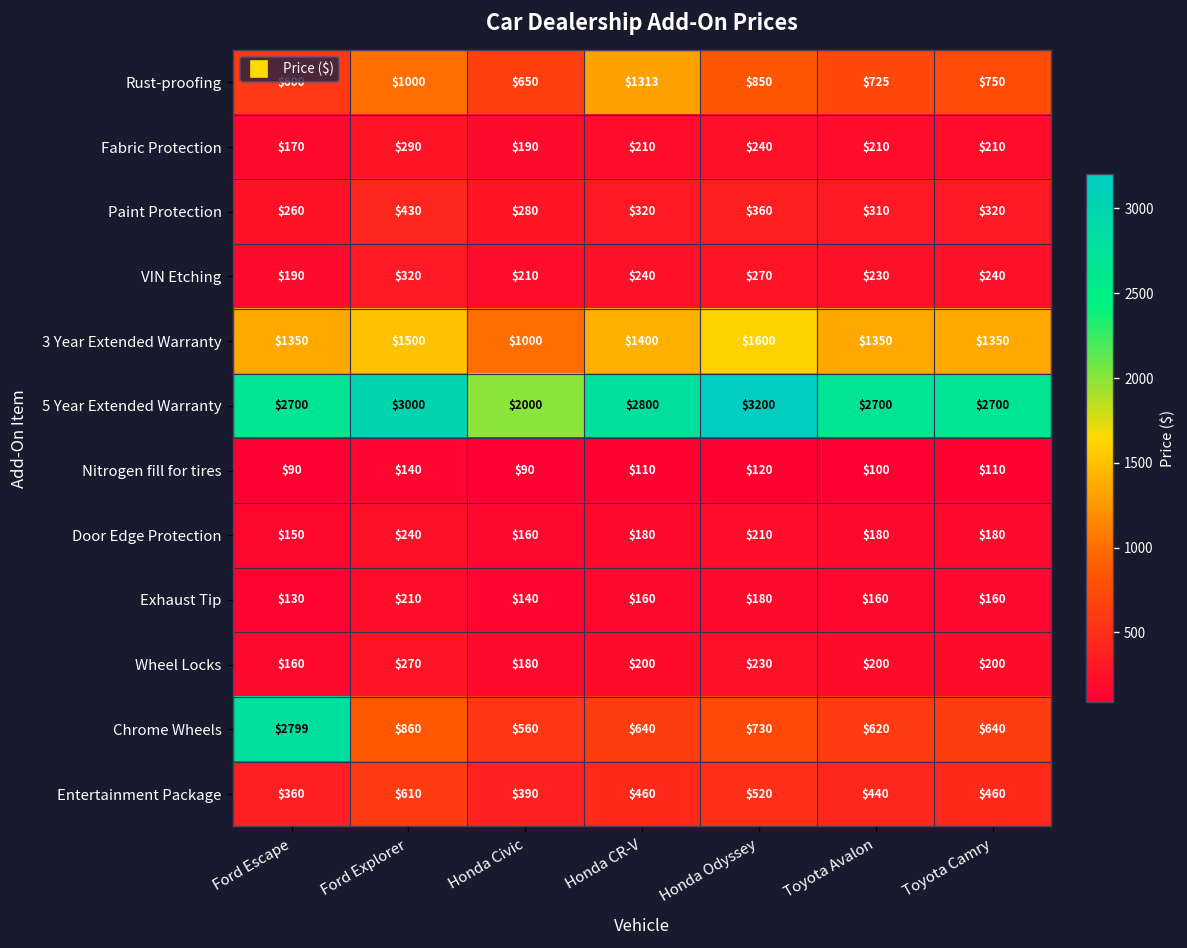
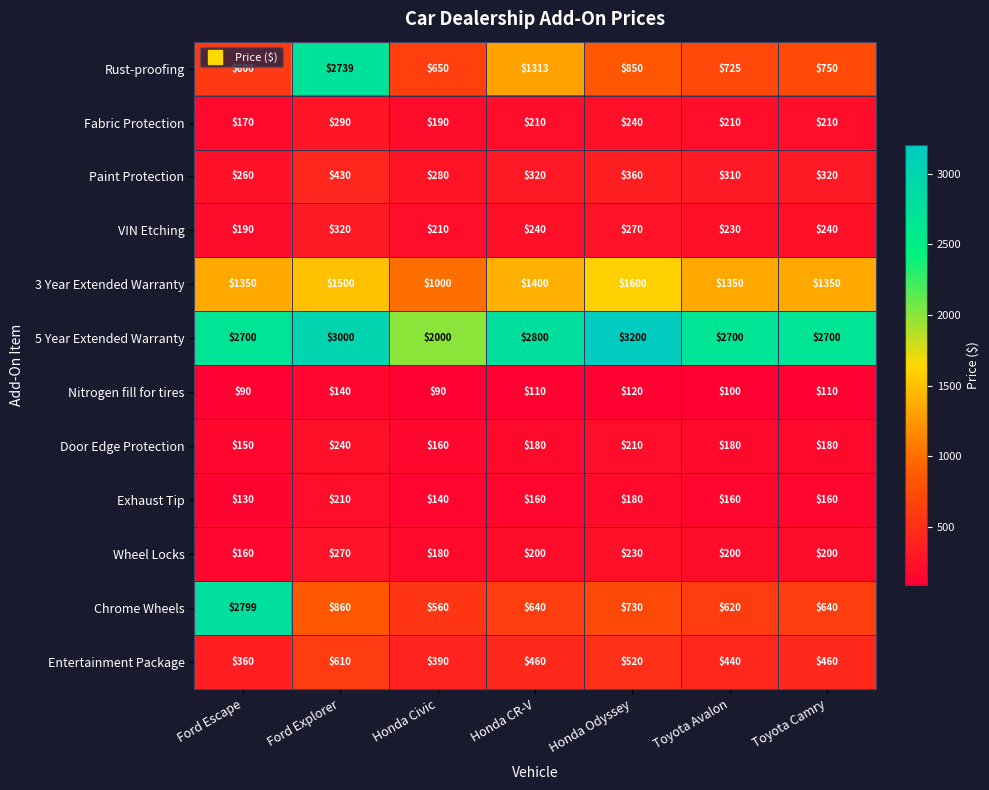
Rust-proofing, Ford Explorer: $1000 -> $2739
